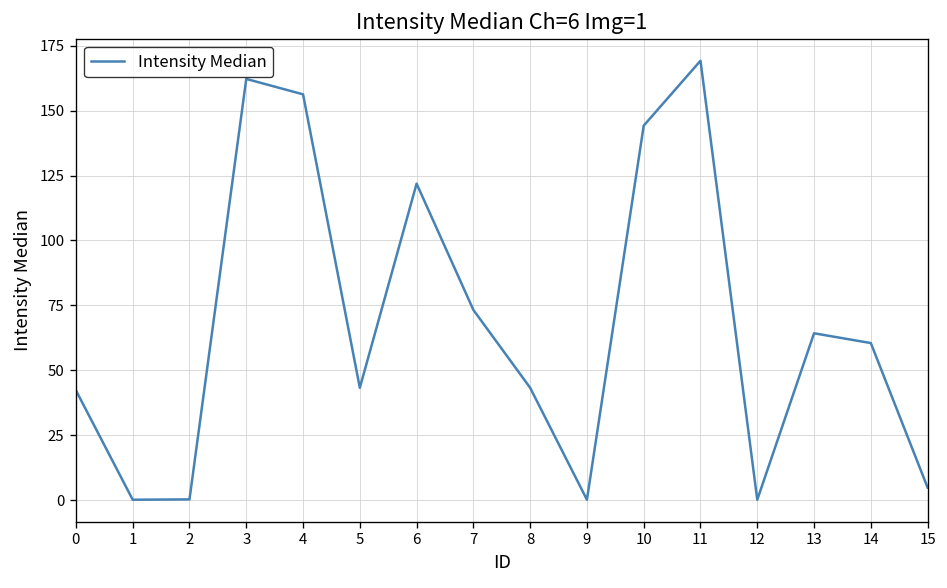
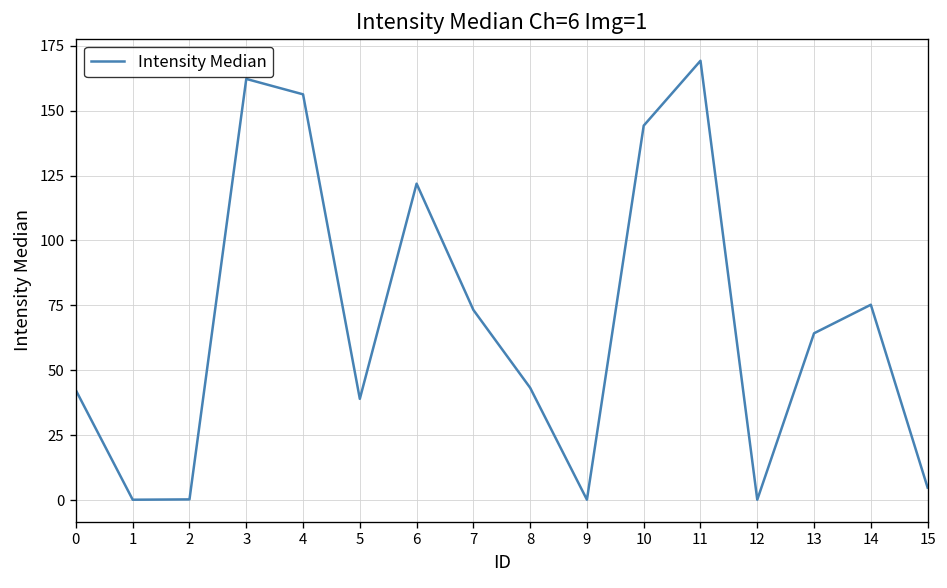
5: 43 -> 39
14: 60 -> 75
